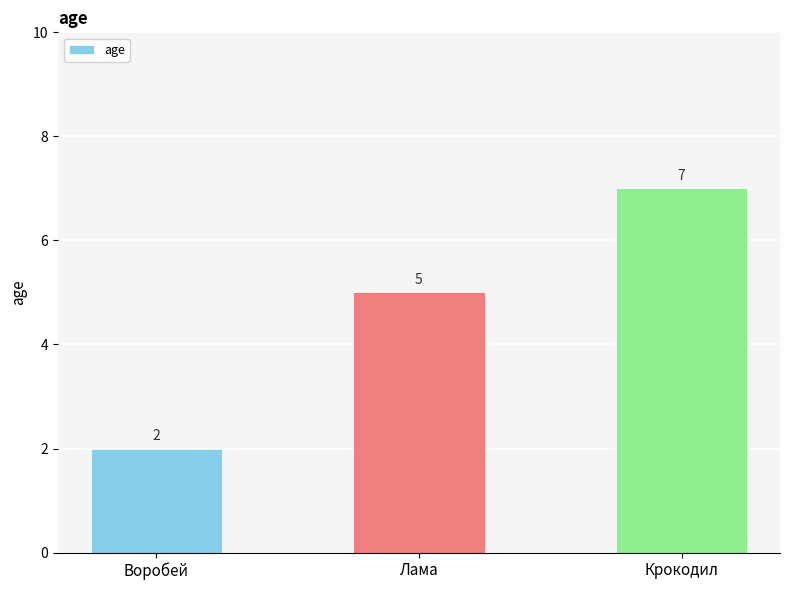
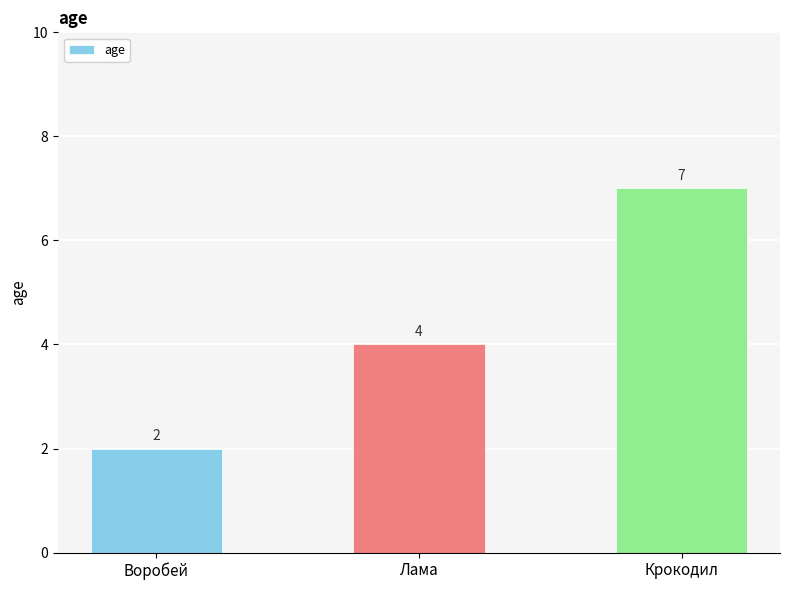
Лама: 5 -> 4
